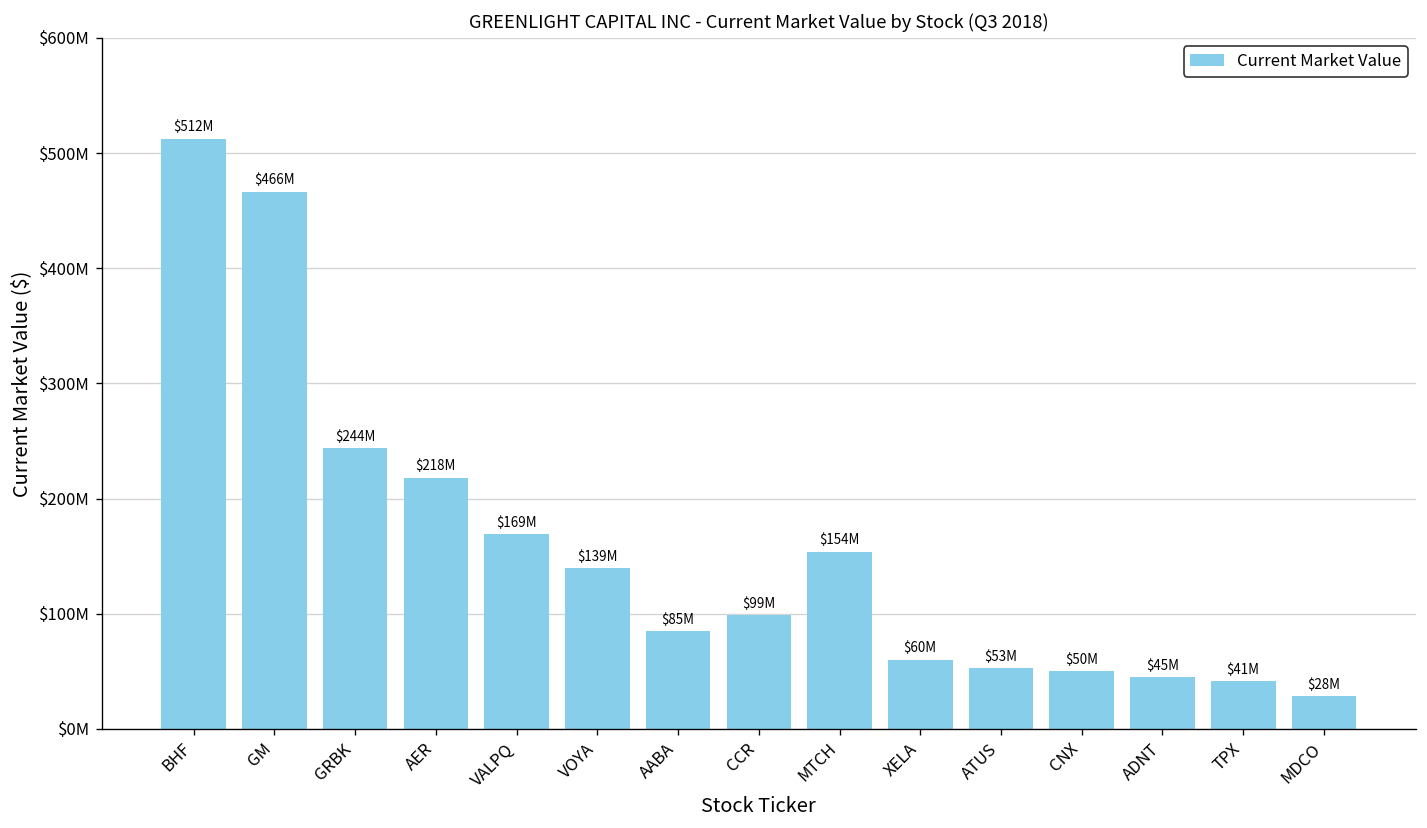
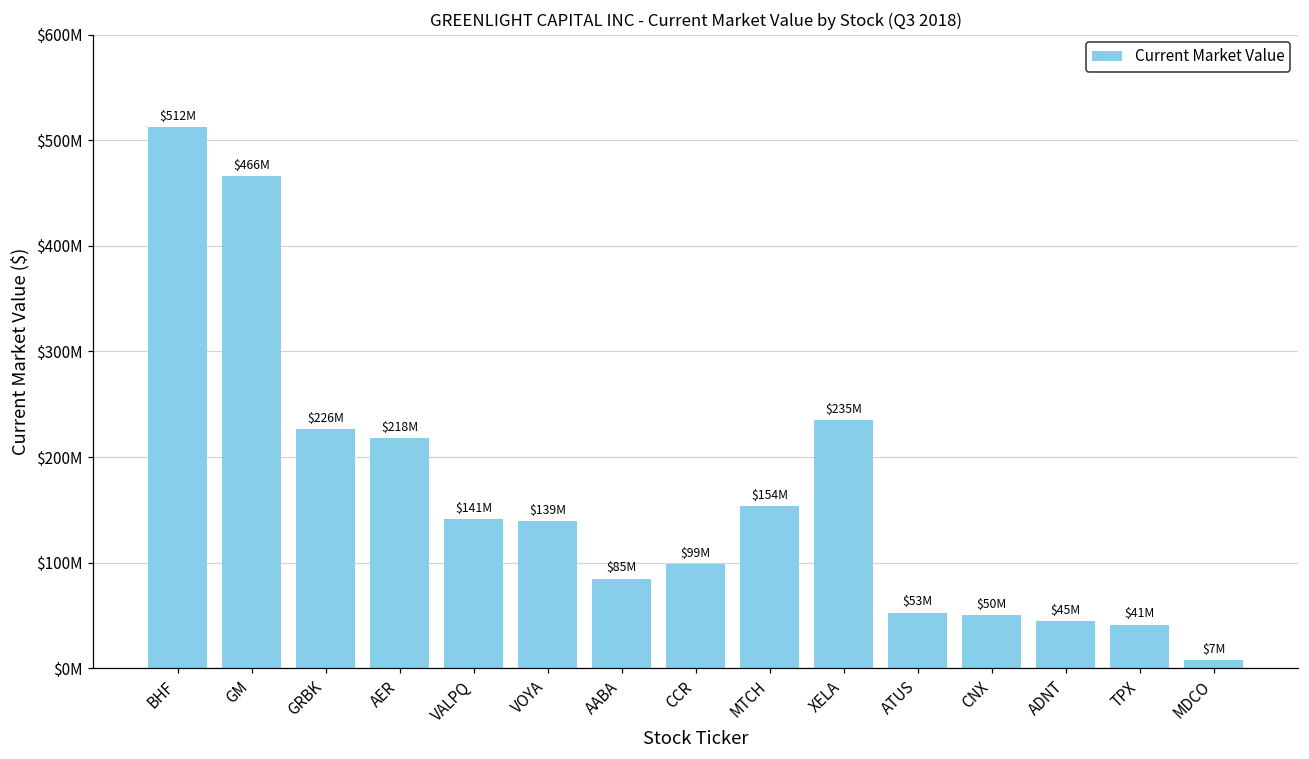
GRBK: $244M -> $226M
VALPQ: $169M -> $141M
XELA: $60M -> $235M
MDCO: $28M -> $7M
